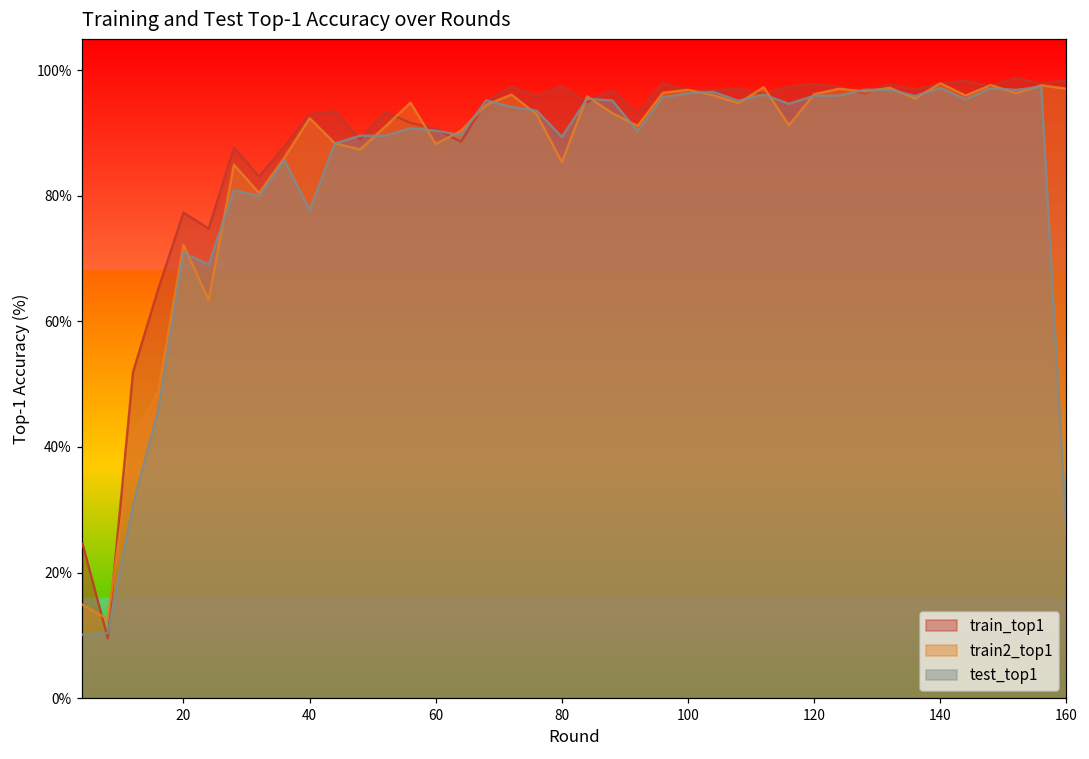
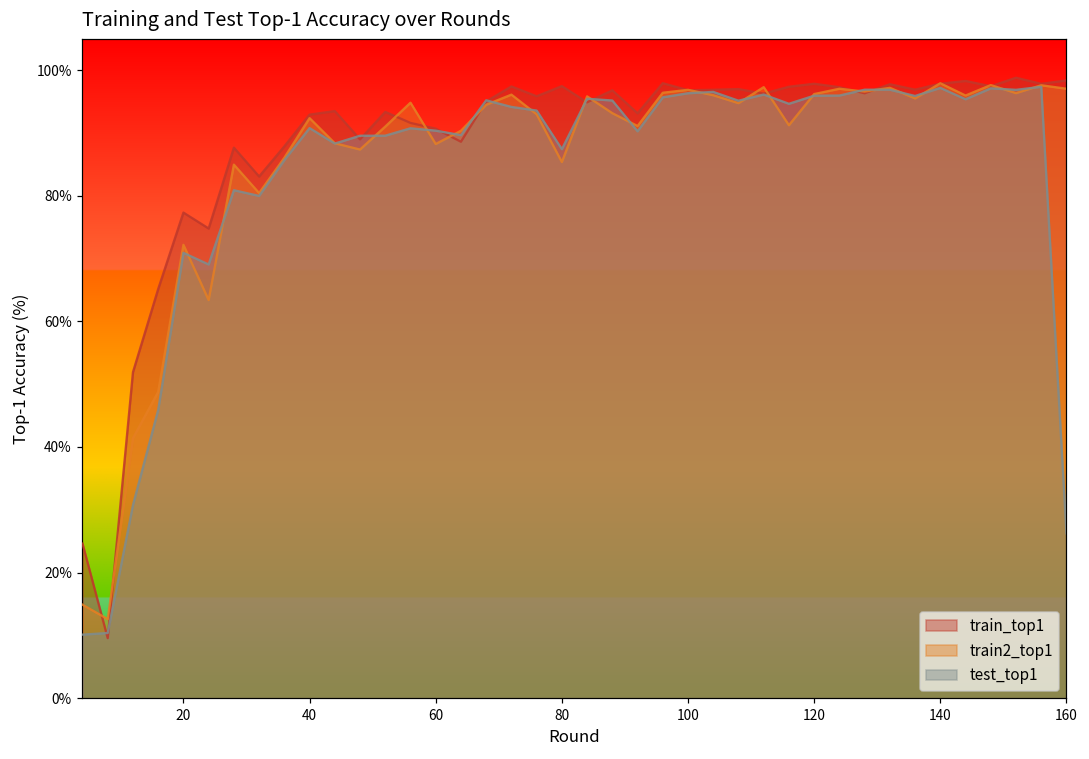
test_top1, 40: 78% -> 91%
test_top1, 80: 89% -> 87%
